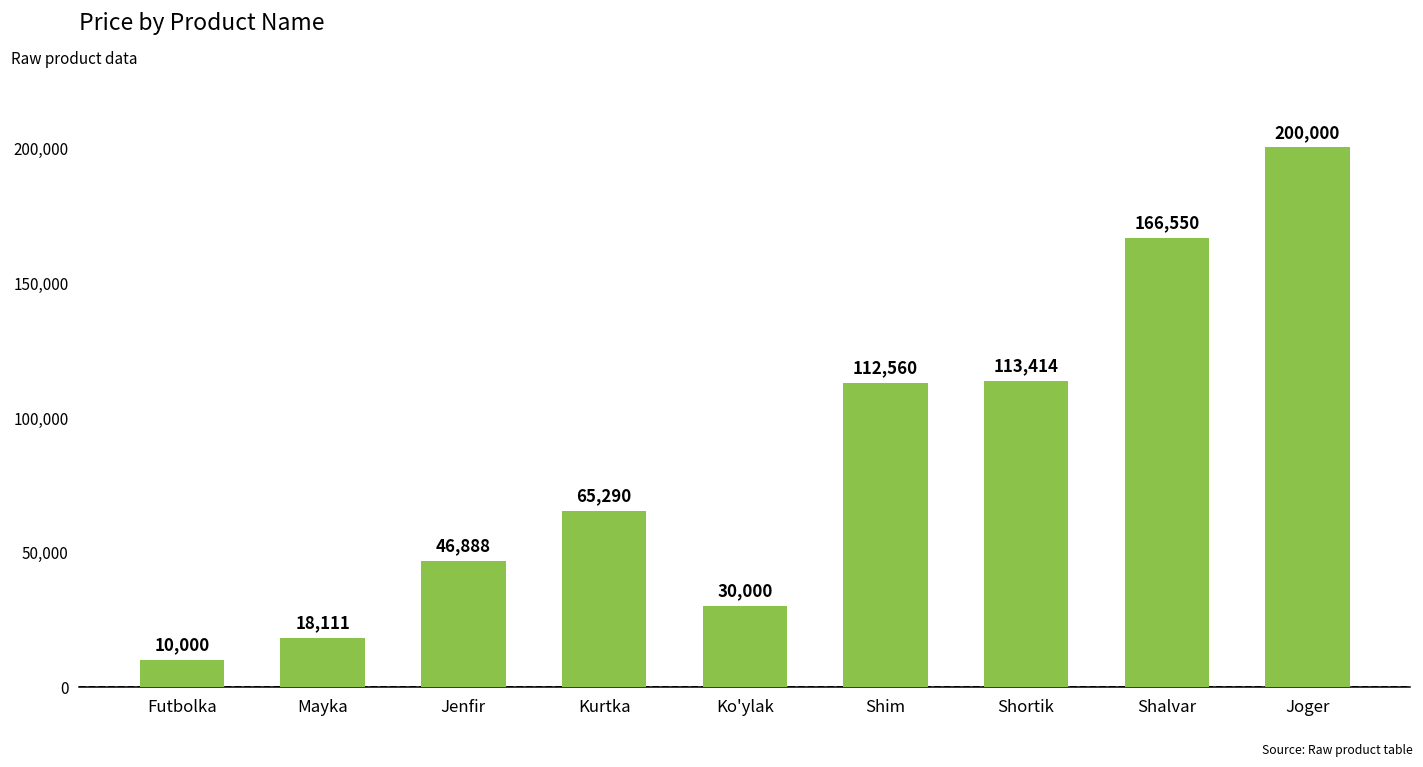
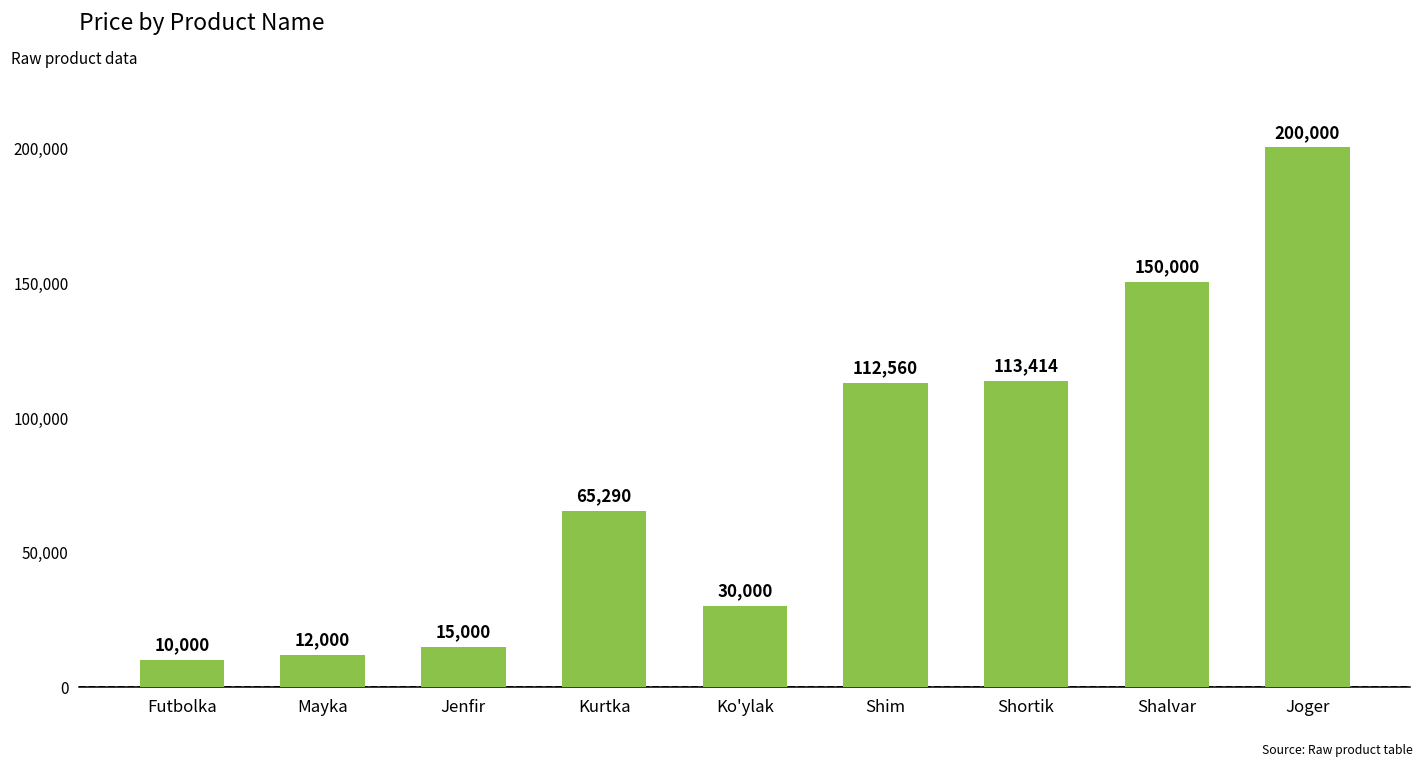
Mayka: 18,111 -> 12,000
Jenfir: 46,888 -> 15,000
Shalvar: 166,550 -> 150,000
